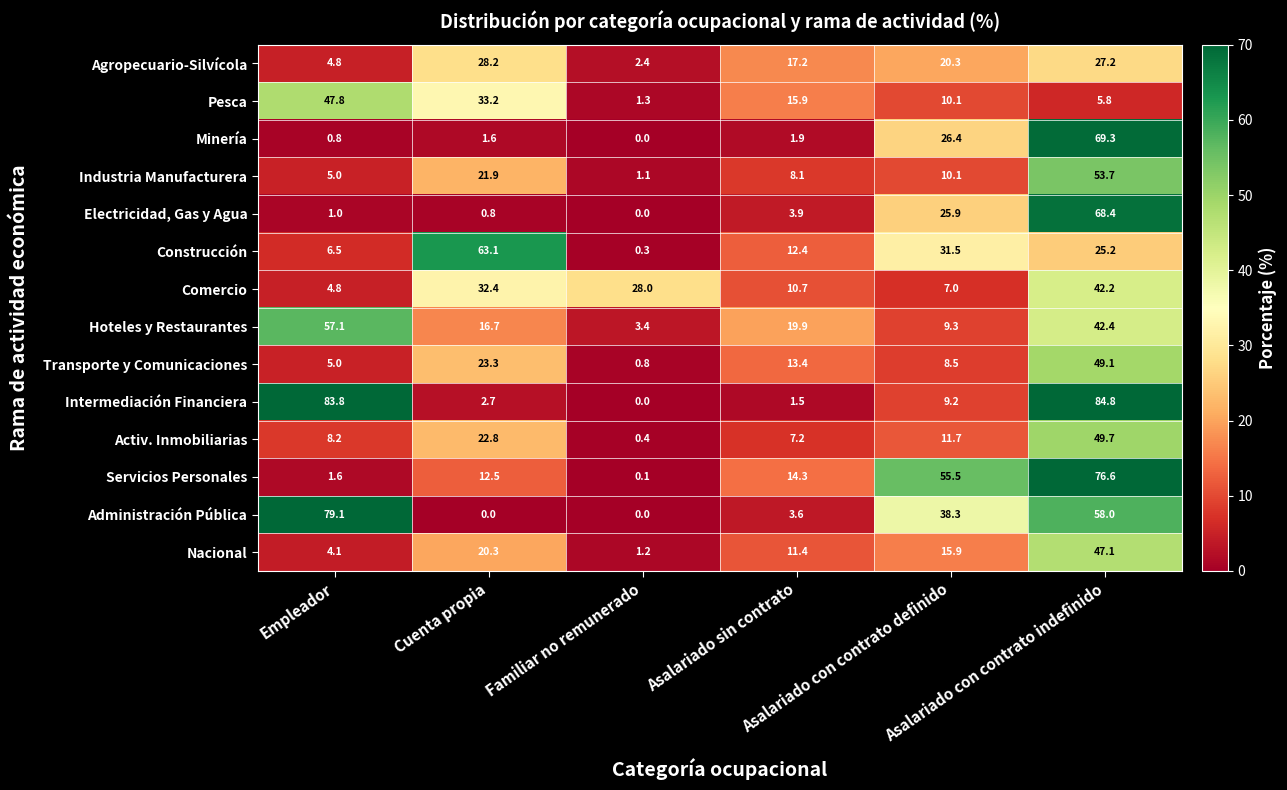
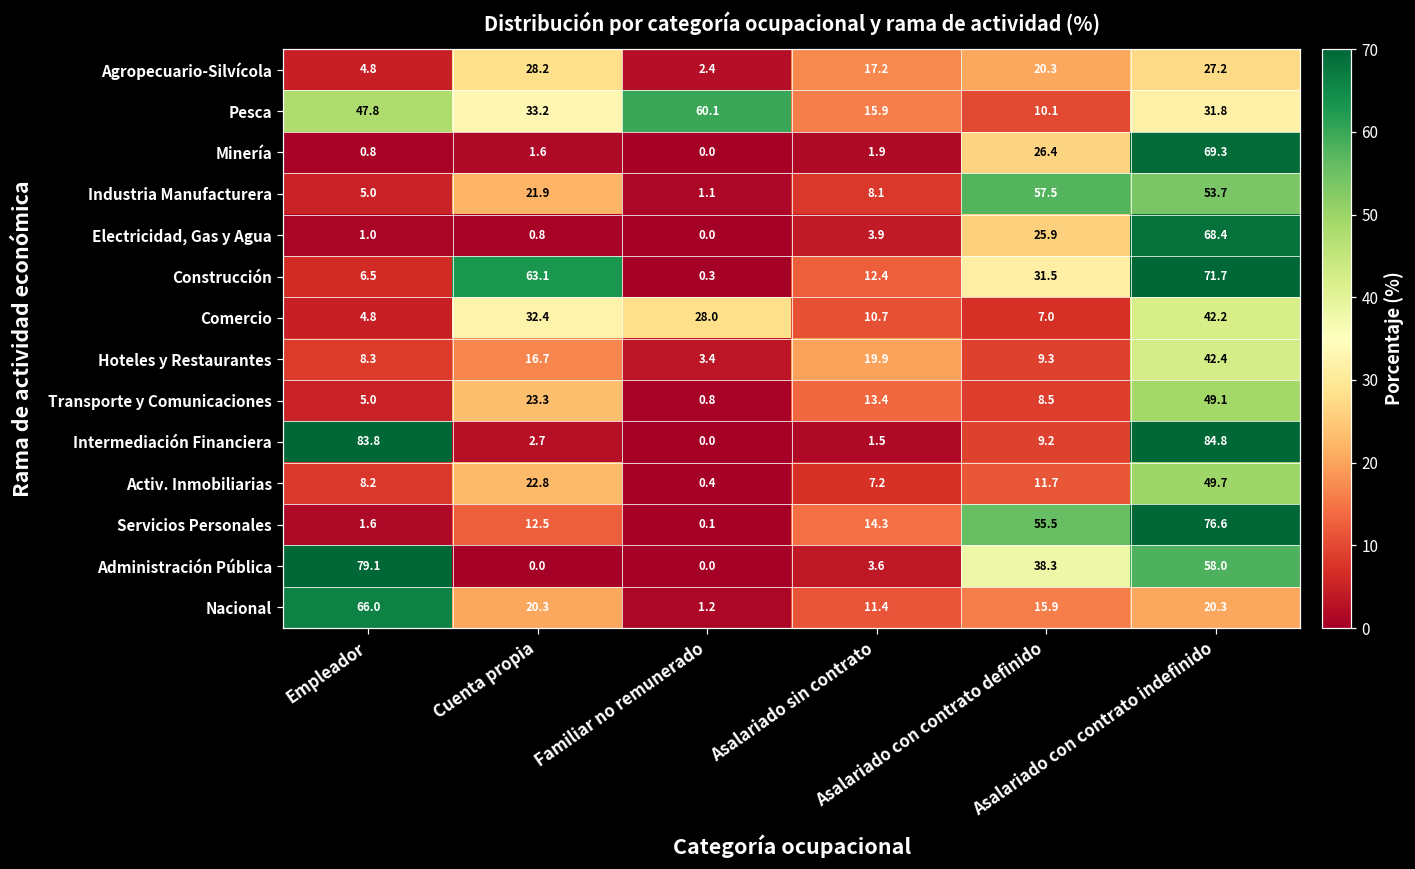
Pesca, Familiar no remunerado: 1.3 -> 60.1
Pesca, Asalariado con contrato indefinido: 5.8 -> 31.8
Industria Manufacturera, Asalariado con contrato definido: 10.1 -> 57.5
Construcción, Asalariado con contrato indefinido: 25.2 -> 71.7
Hoteles y Restaurantes, Empleador: 57.1 -> 8.3
Nacional, Empleador: 4.1 -> 66.0
Nacional, Asalariado con contrato indefinido: 47.1 -> 20.3
